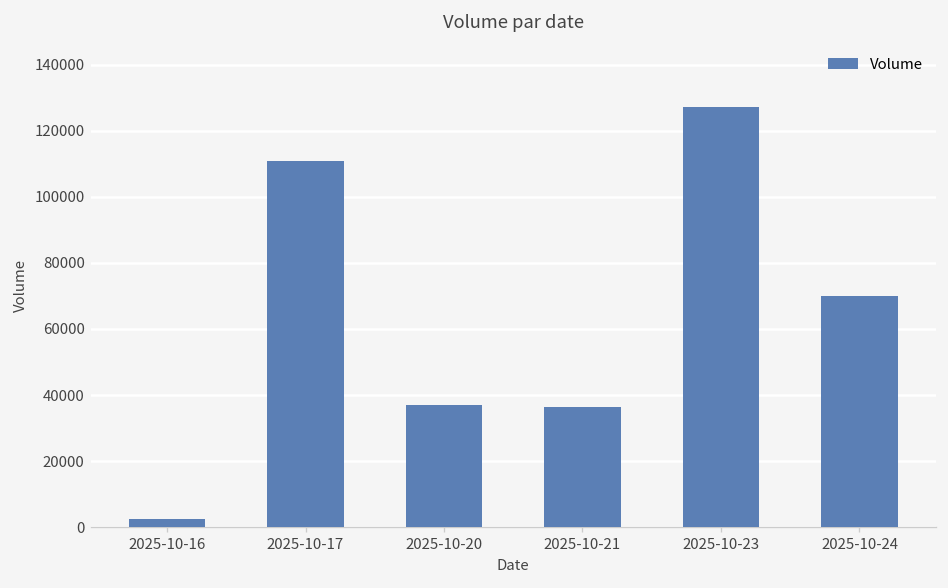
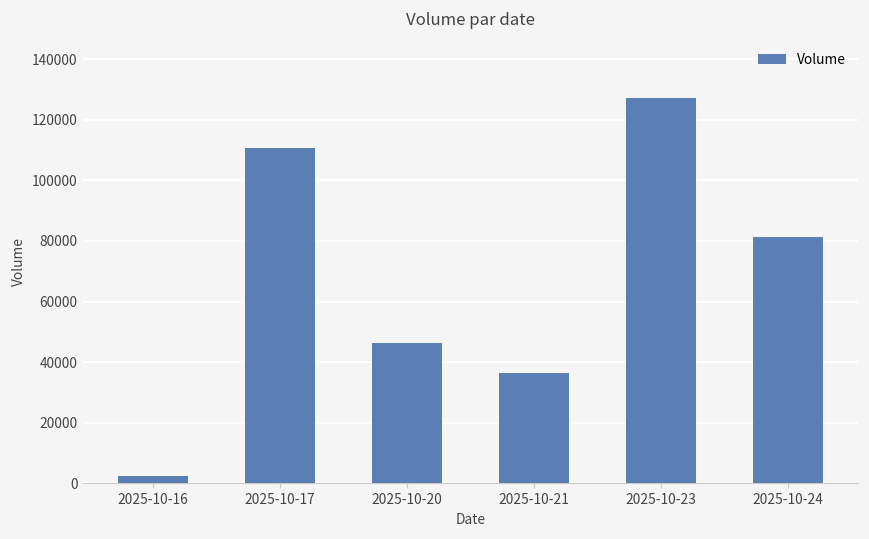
2025-10-20: 37000 -> 46000
2025-10-24: 70000 -> 81000
